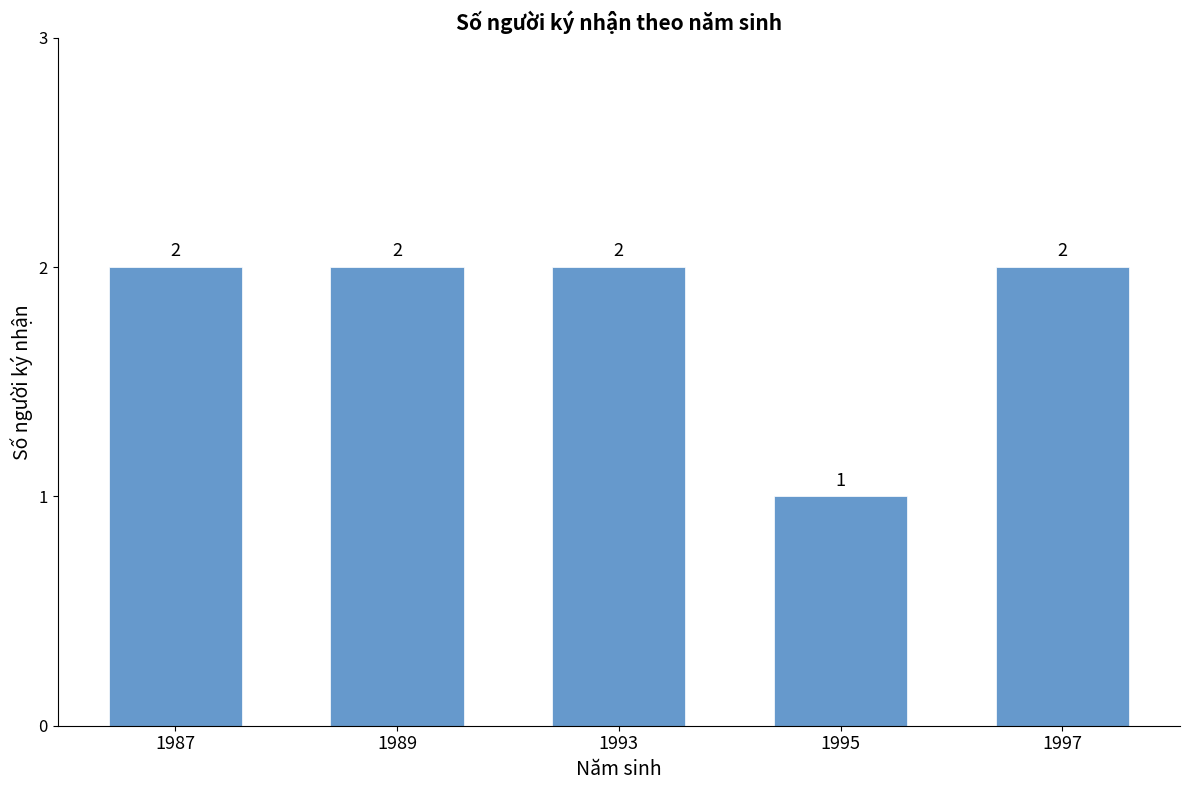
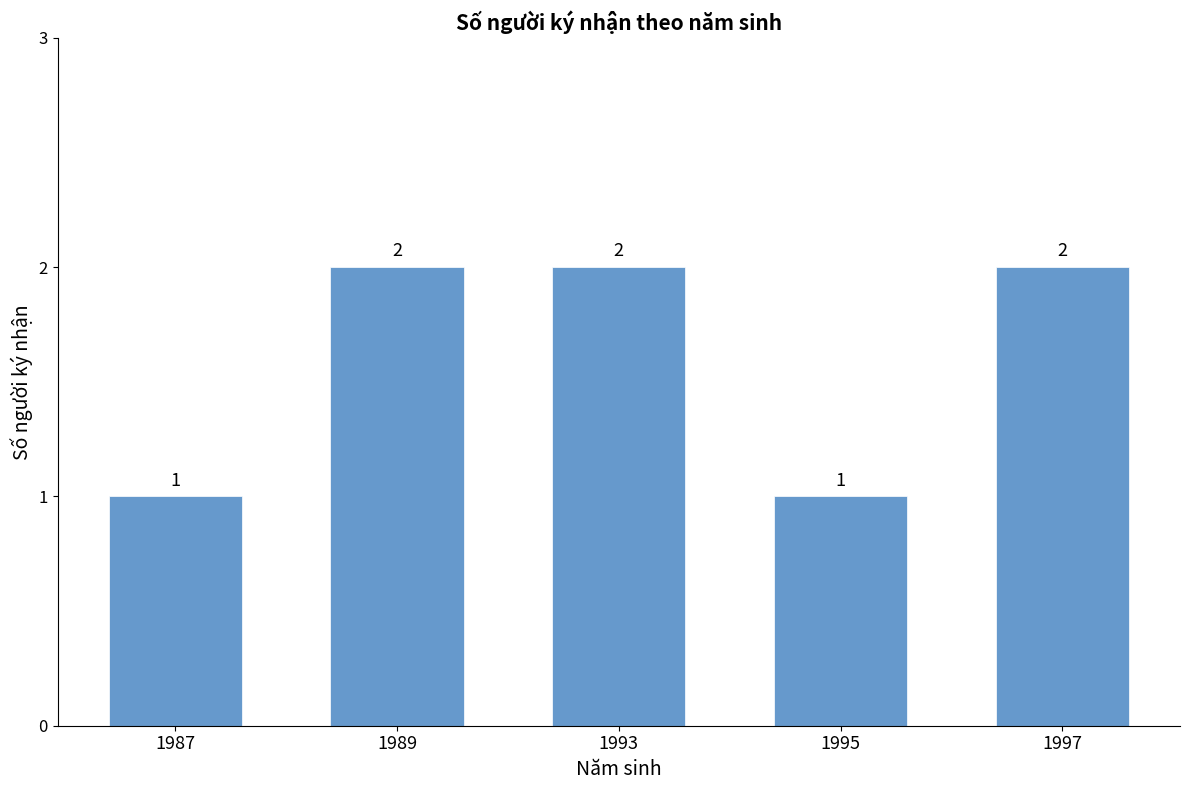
1987: 2 -> 1
